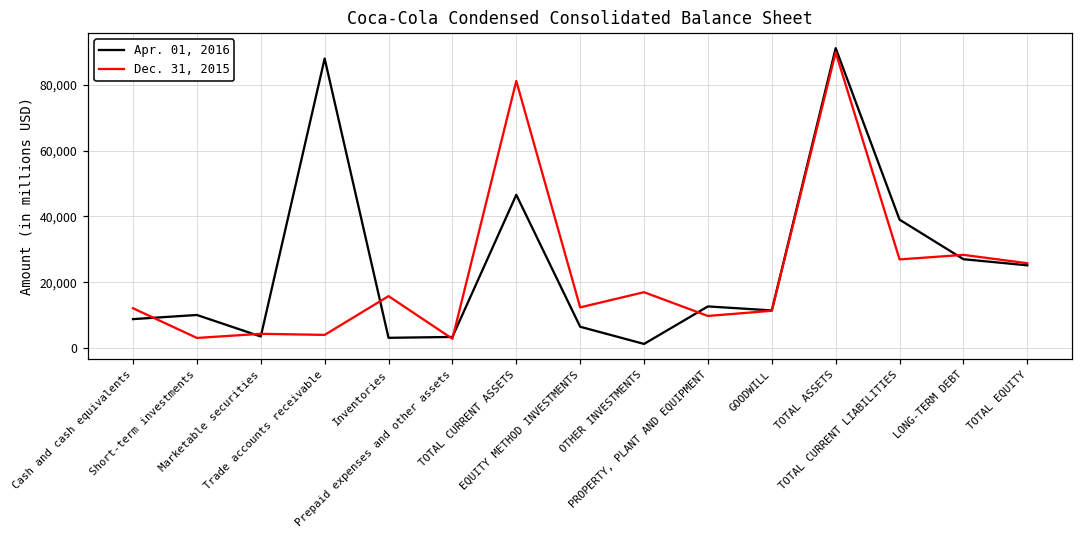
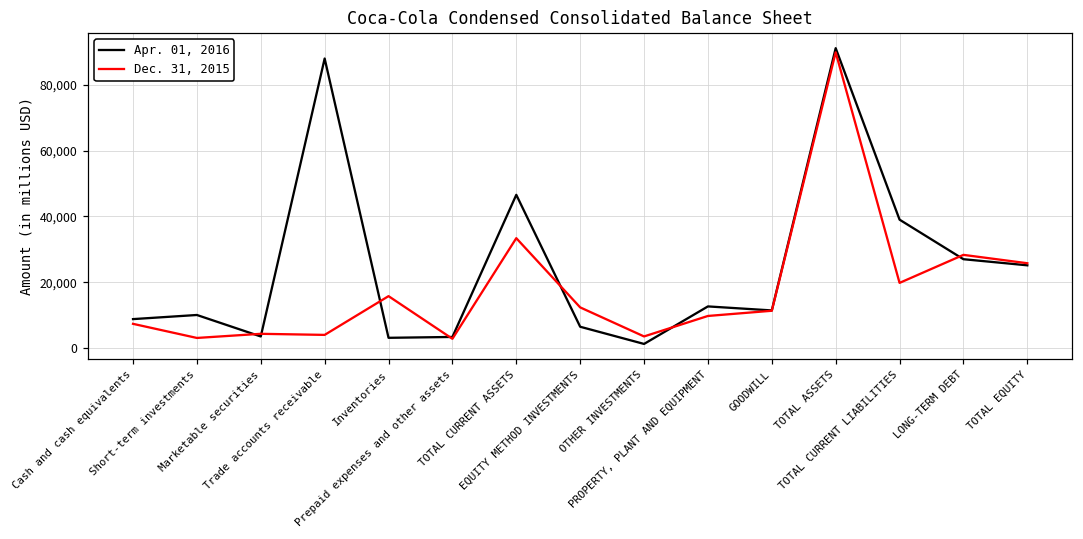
Dec. 31, 2015, Cash and cash equivalents: 12,000 -> 7,000
Dec. 31, 2015, TOTAL CURRENT ASSETS: 81,000 -> 33,000
Dec. 31, 2015, OTHER INVESTMENTS: 17,000 -> 3,000
Dec. 31, 2015, TOTAL CURRENT LIABILITIES: 27,000 -> 20,000
